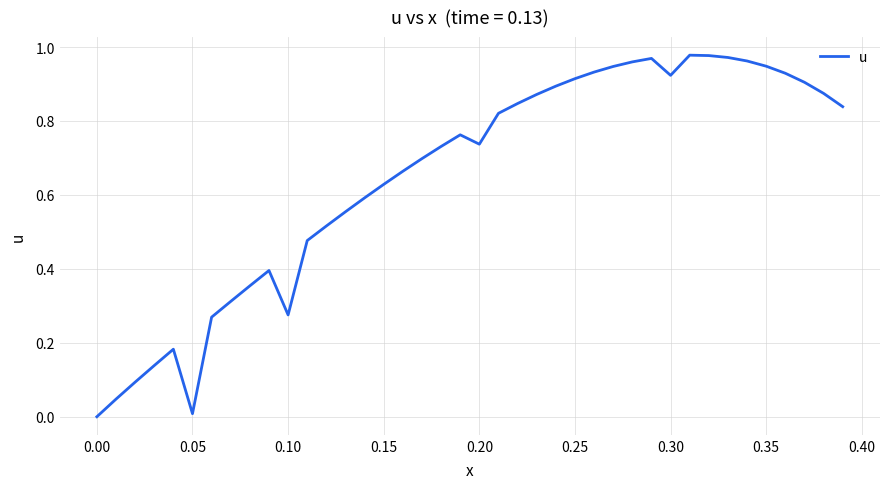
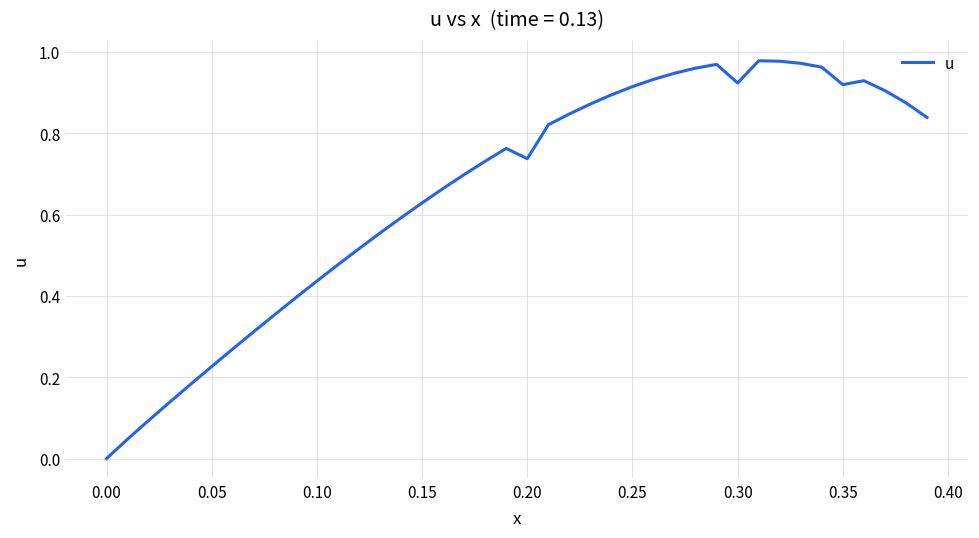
0.05: 0.01 -> 0.23
0.10: 0.28 -> 0.44
0.35: 0.95 -> 0.92
